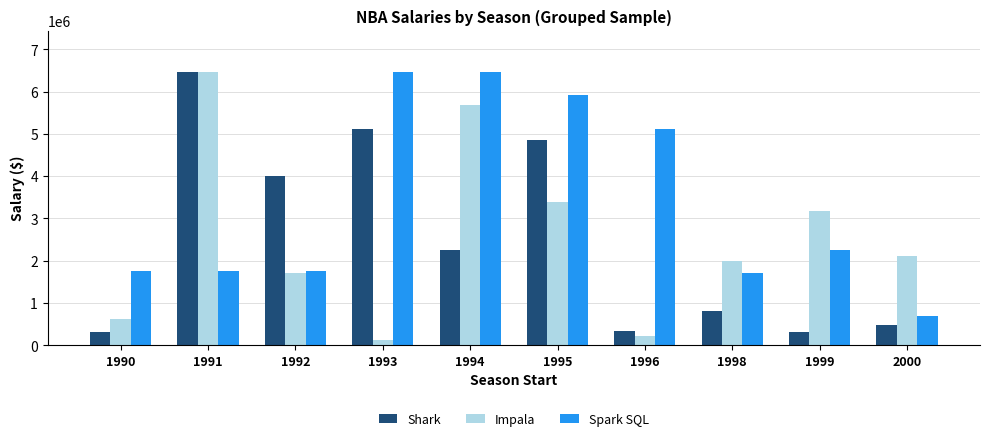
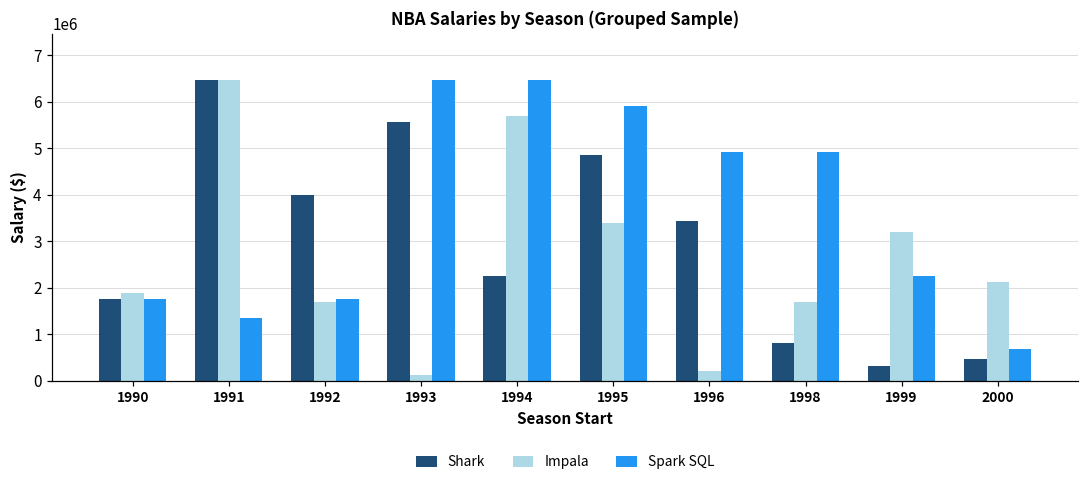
Shark, 1990: 300000 -> 1800000
Impala, 1990: 600000 -> 1900000
Spark SQL, 1991: 1800000 -> 1300000
Shark, 1993: 5100000 -> 5600000
Shark, 1996: 300000 -> 3400000
Spark SQL, 1996: 5100000 -> 4900000
Impala, 1998: 2000000 -> 1700000
Spark SQL, 1998: 1700000 -> 4900000
